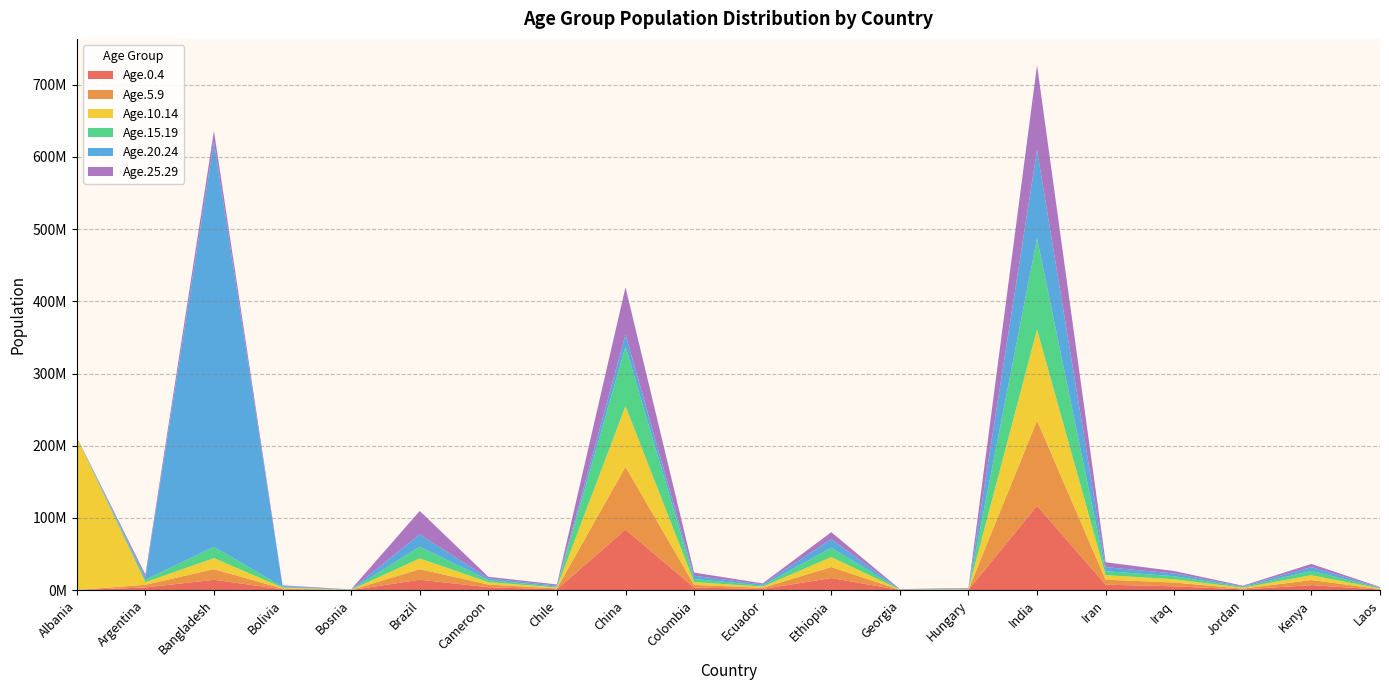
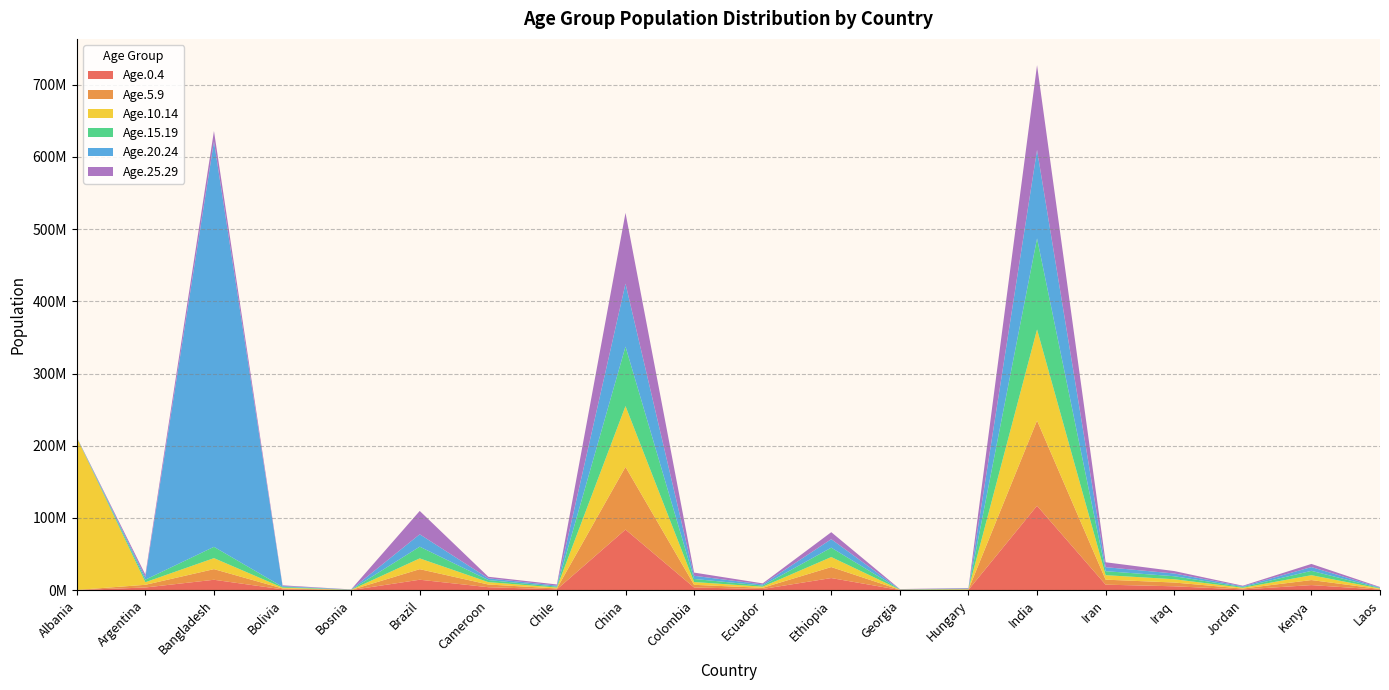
Age.20.24, China: 20000000 -> 90000000
Age.25.29, China: 70000000 -> 100000000
